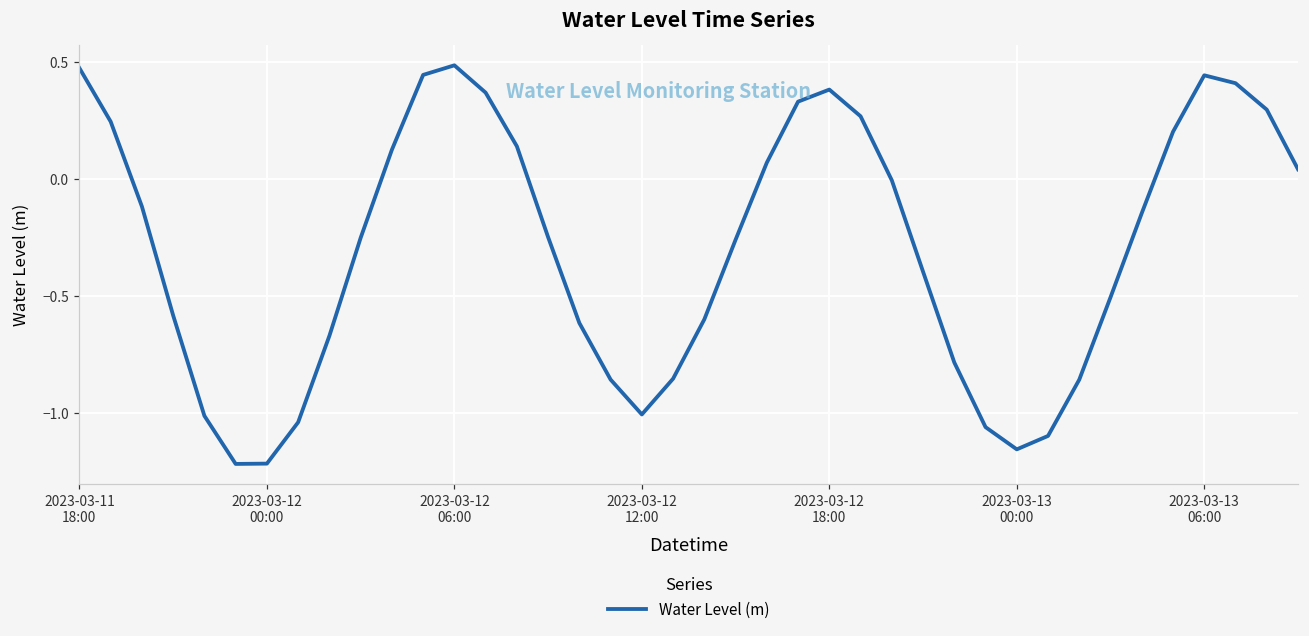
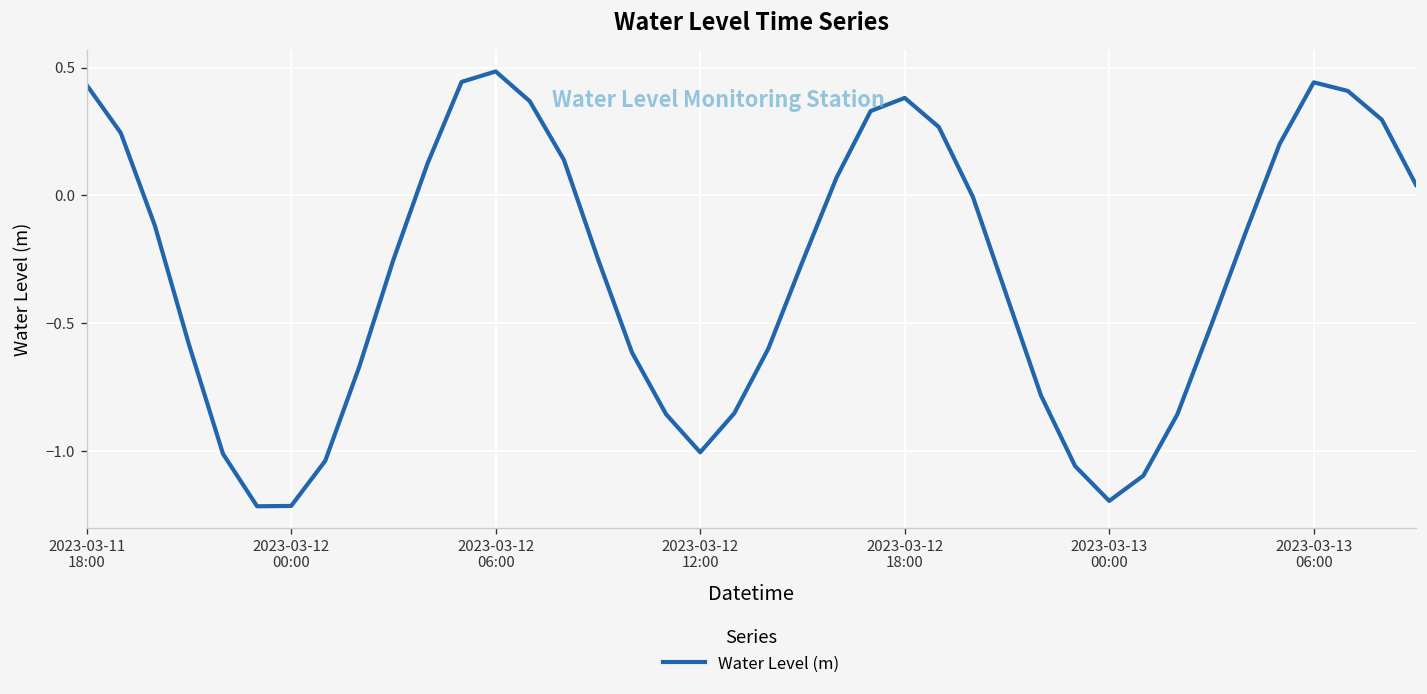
2023-03-11 18:00: 0.47 -> 0.43
2023-03-13 00:00: -1.15 -> -1.19
